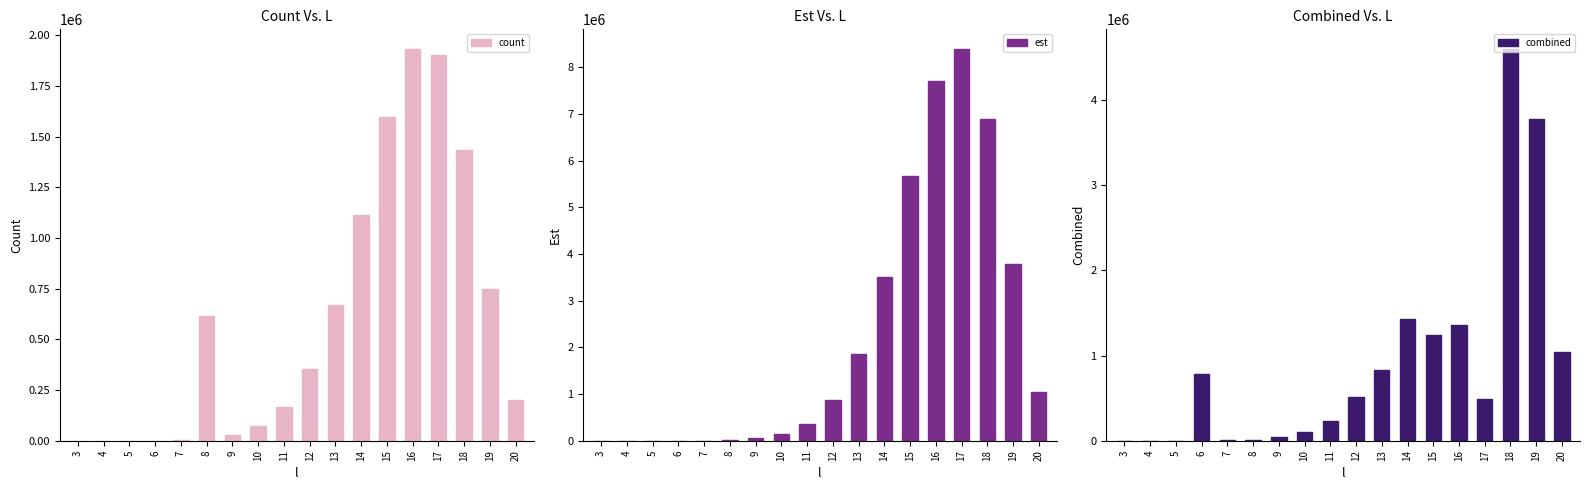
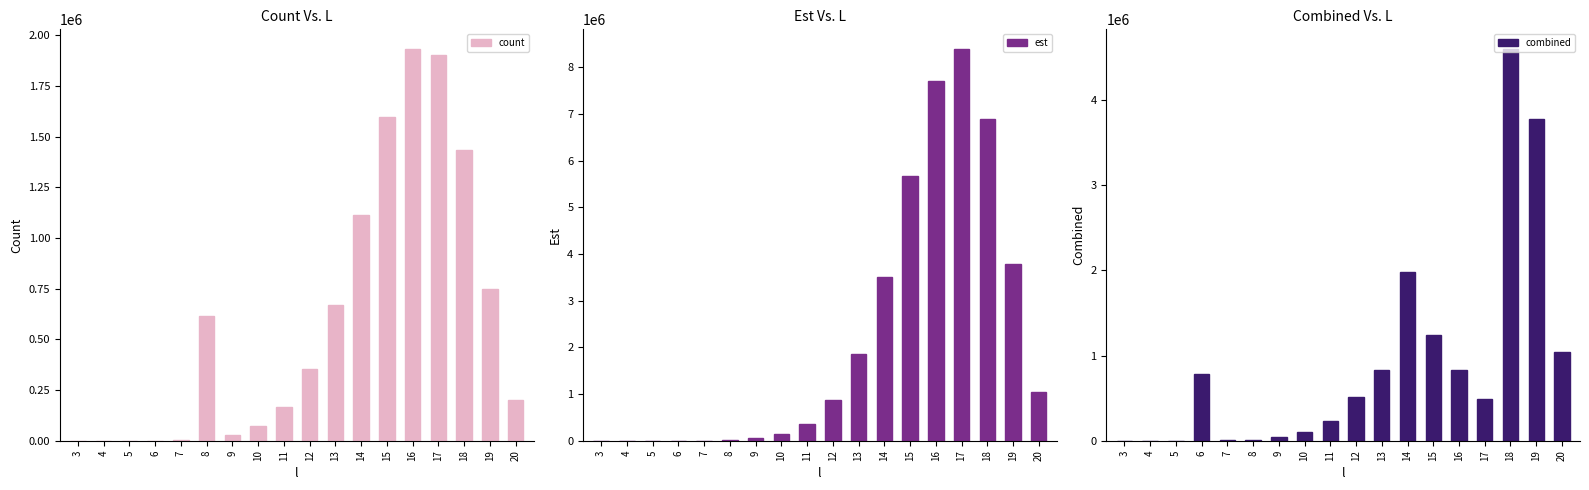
Combined Vs. L, 14: 1400000 -> 2000000
Combined Vs. L, 16: 1400000 -> 800000
